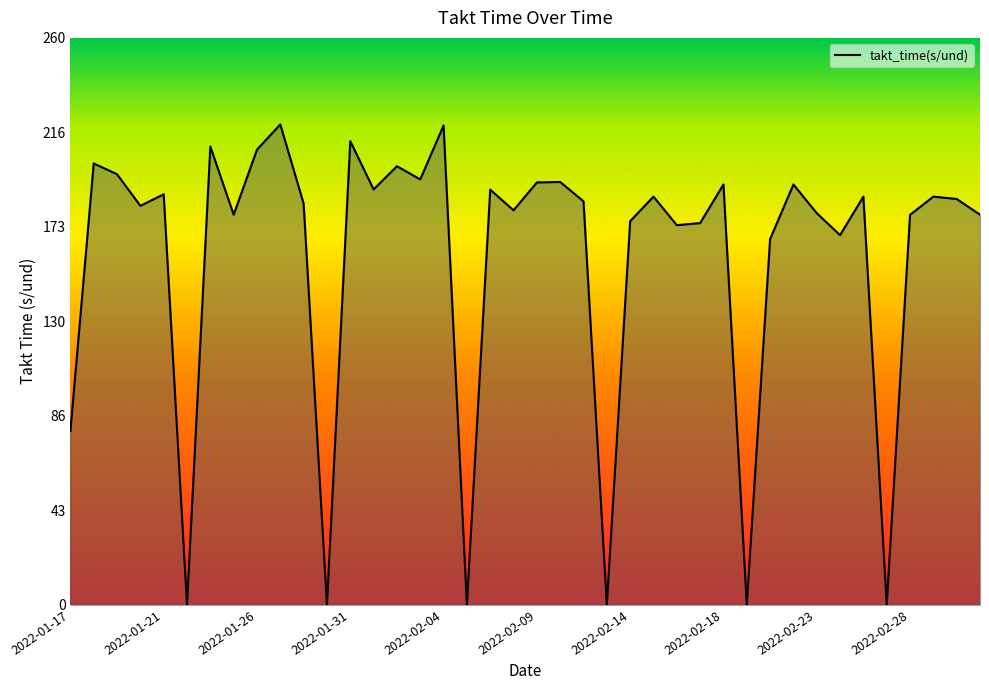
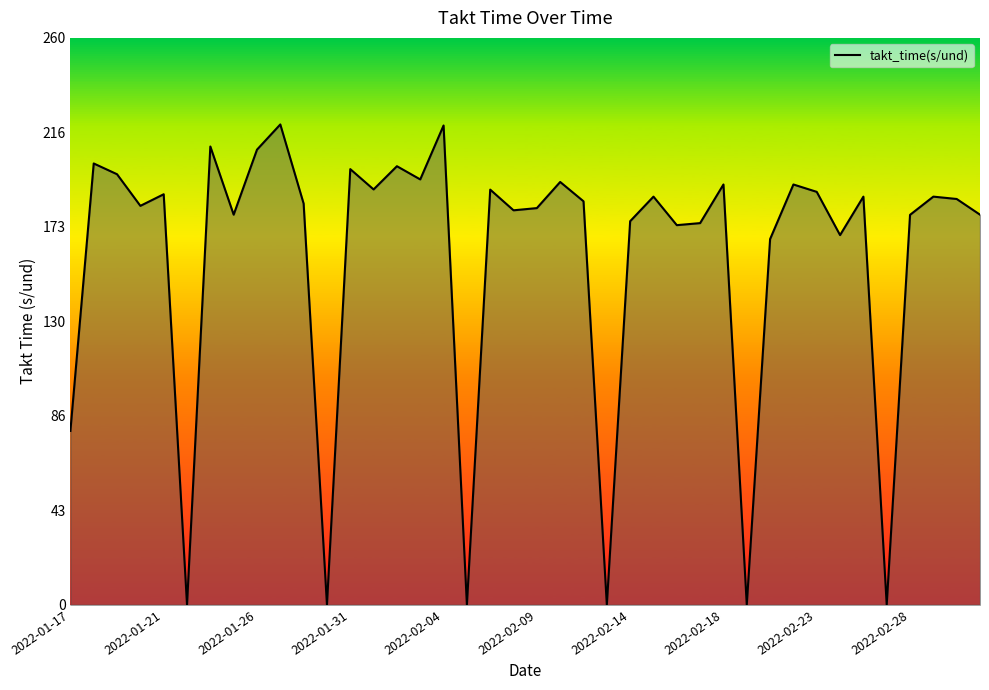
2022-01-31: 213 -> 200
2022-02-09: 194 -> 182
2022-02-23: 180 -> 189
